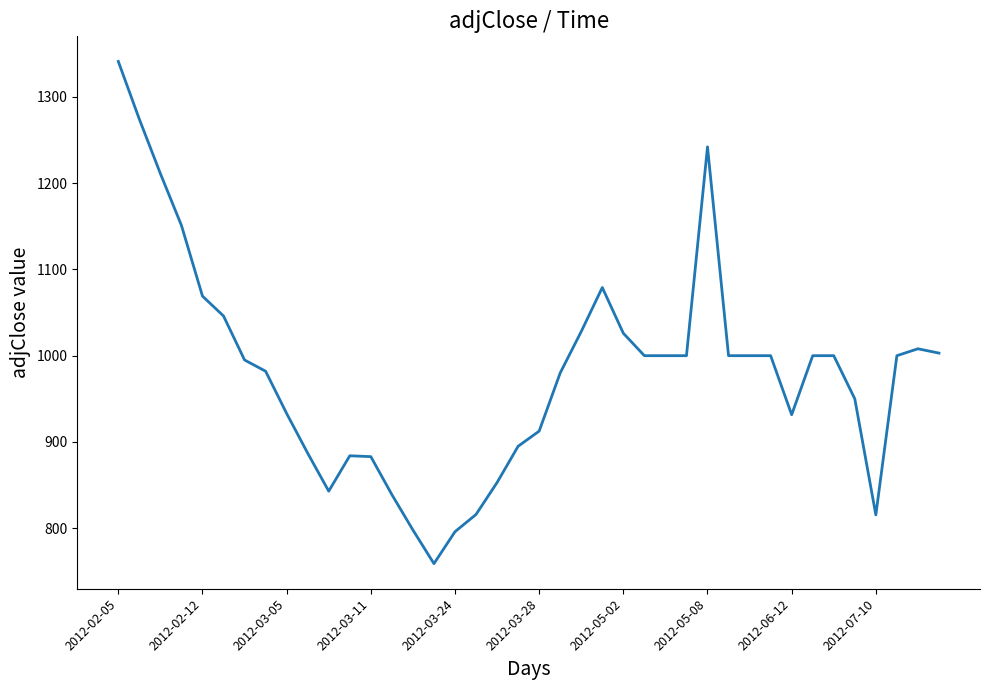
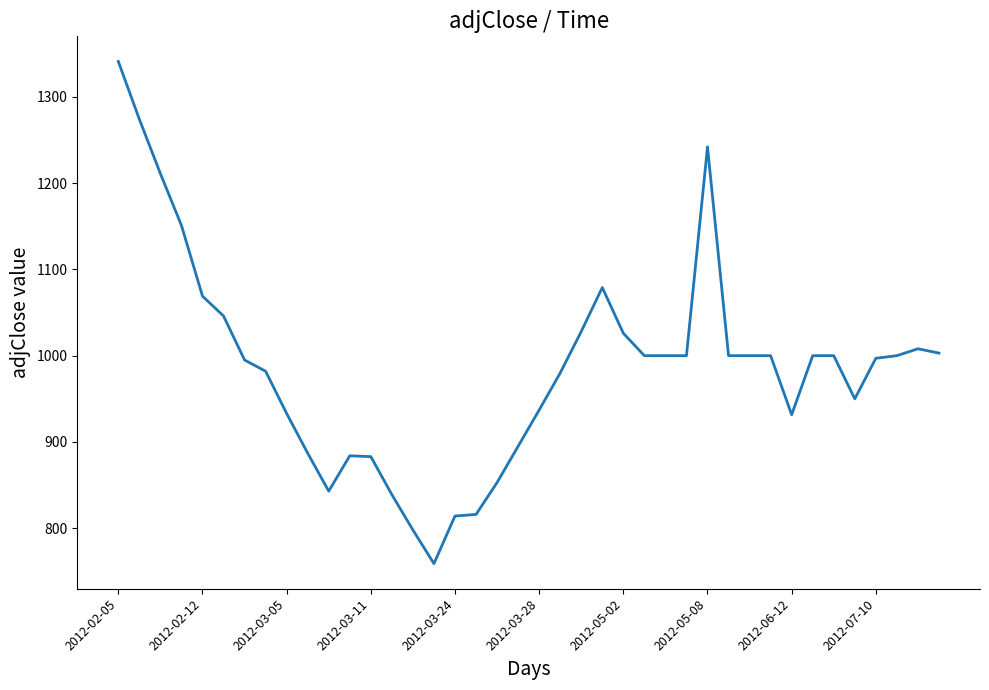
2012-03-24: 800 -> 810
2012-03-28: 910 -> 940
2012-07-10: 820 -> 1000
